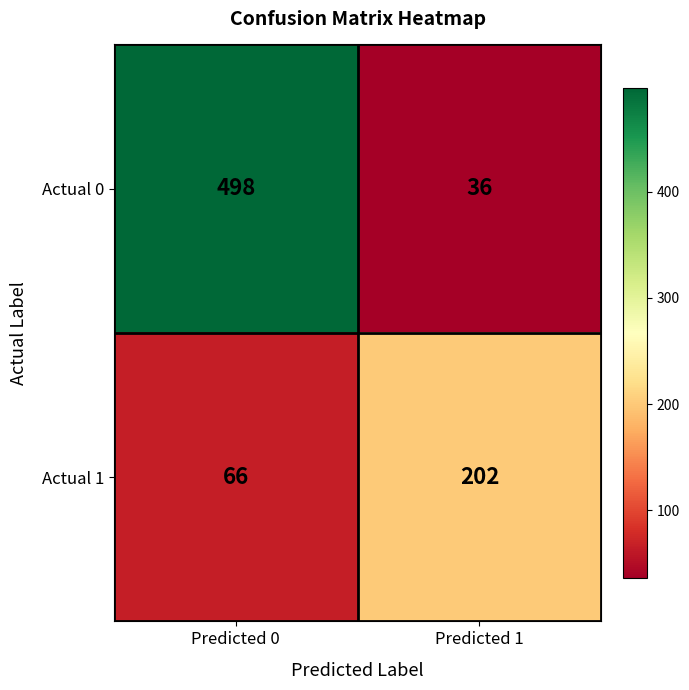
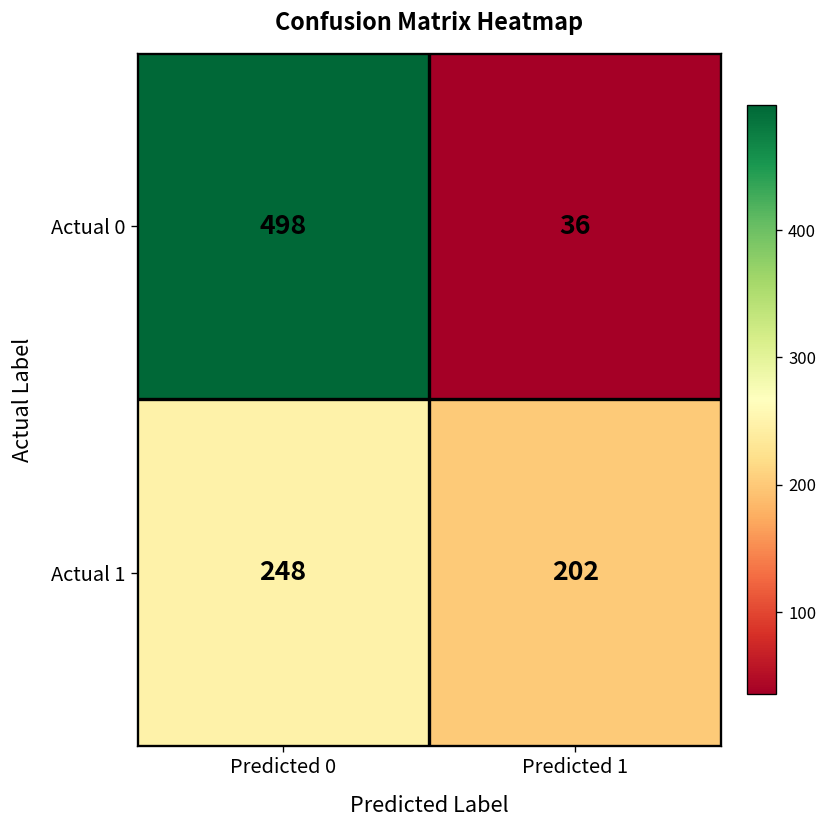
Actual 1, Predicted 0: 66 -> 248
